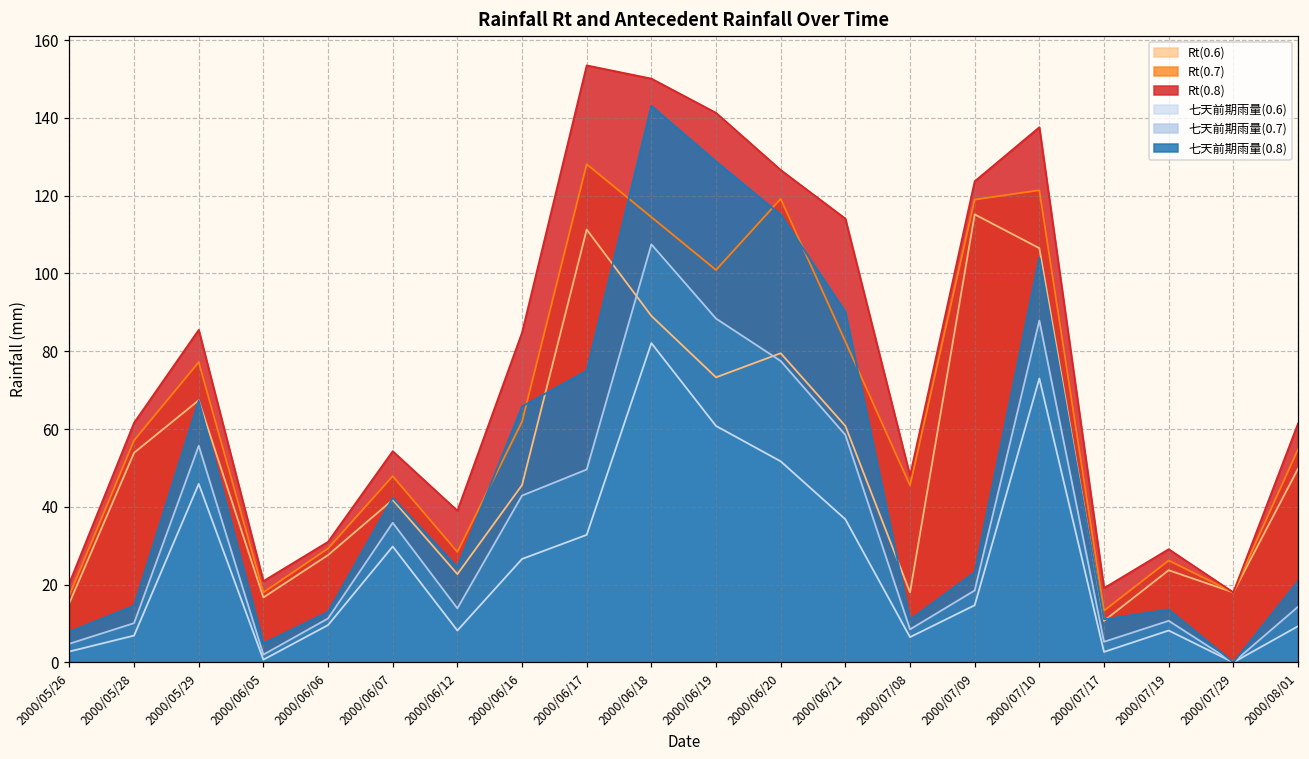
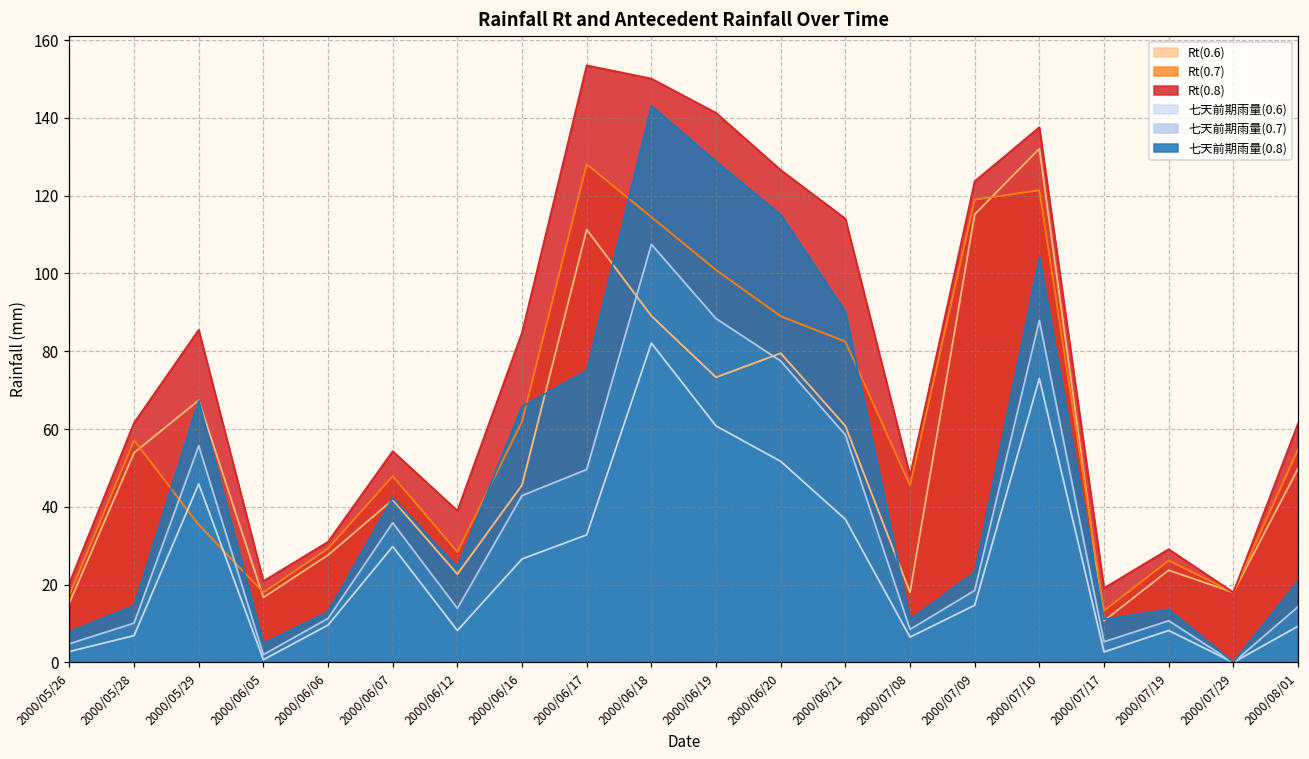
Rt(0.7), 2000/05/29: 77 -> 35
Rt(0.7), 2000/06/20: 119 -> 89
Rt(0.6), 2000/07/10: 107 -> 132
